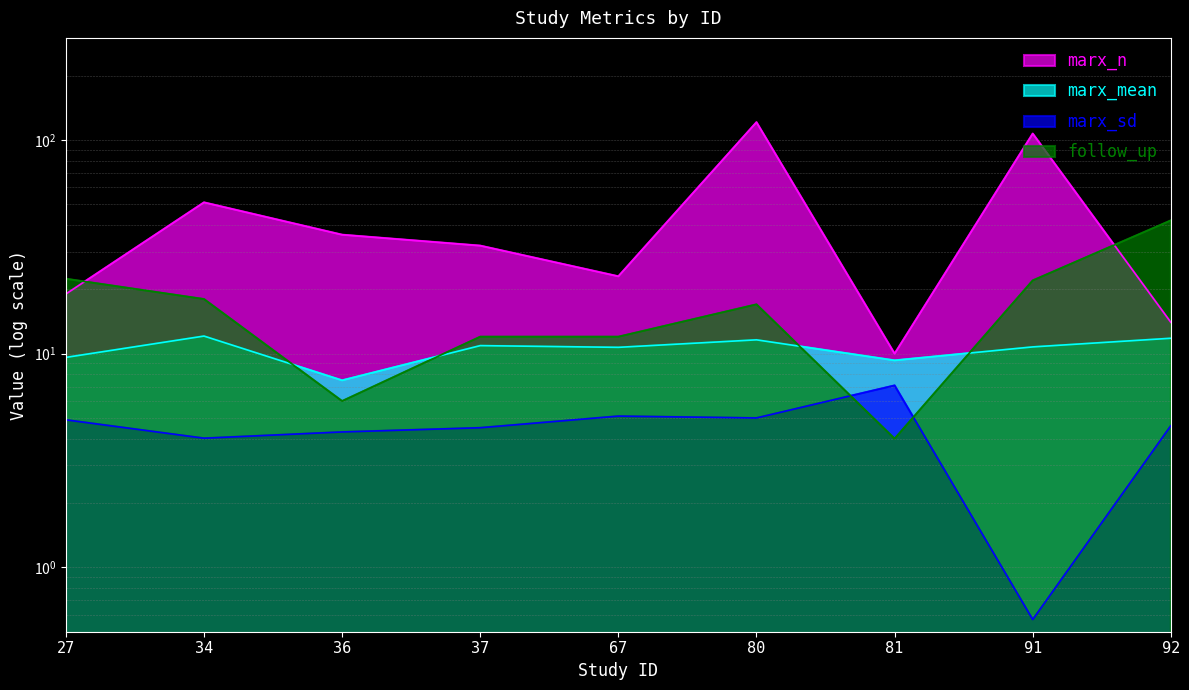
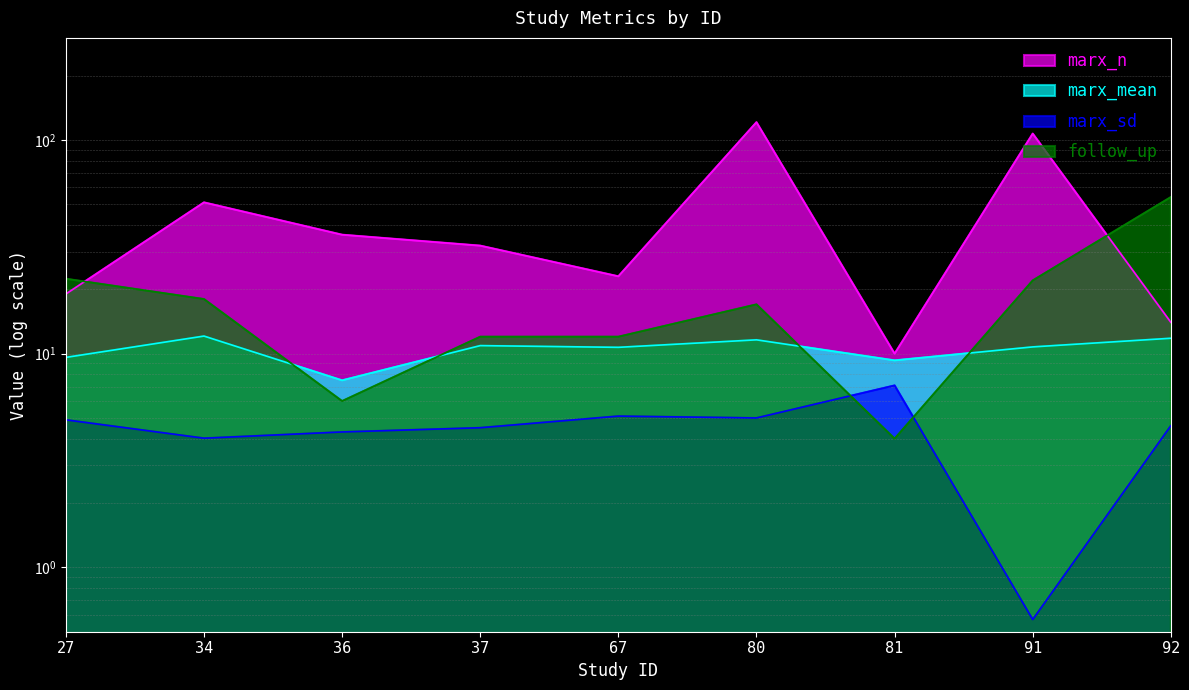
follow_up, 92: 42 -> 54
